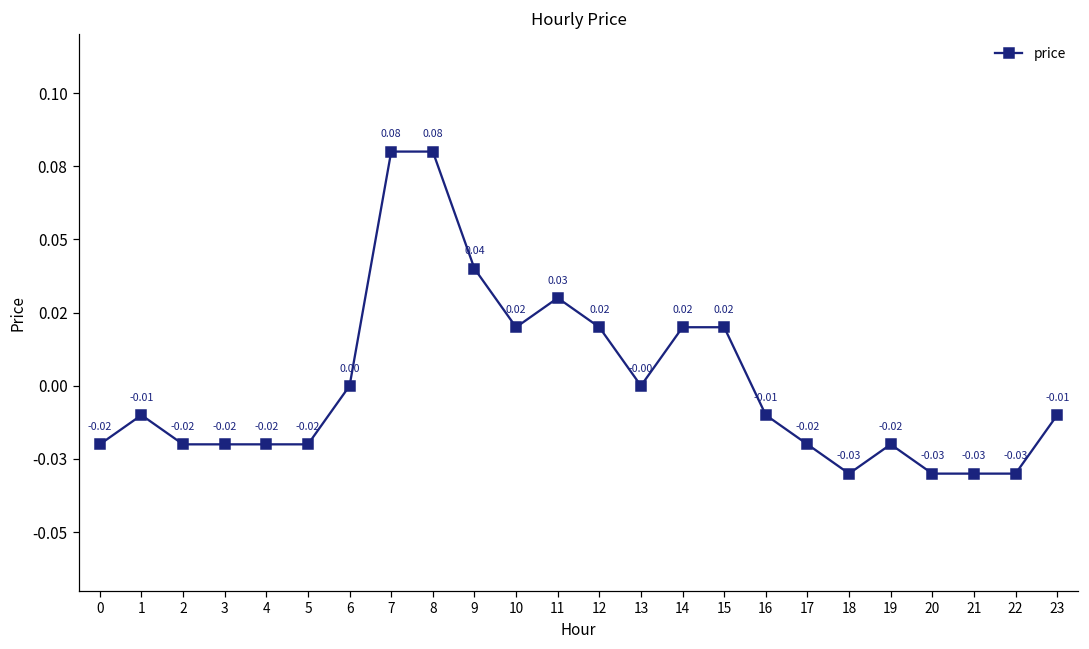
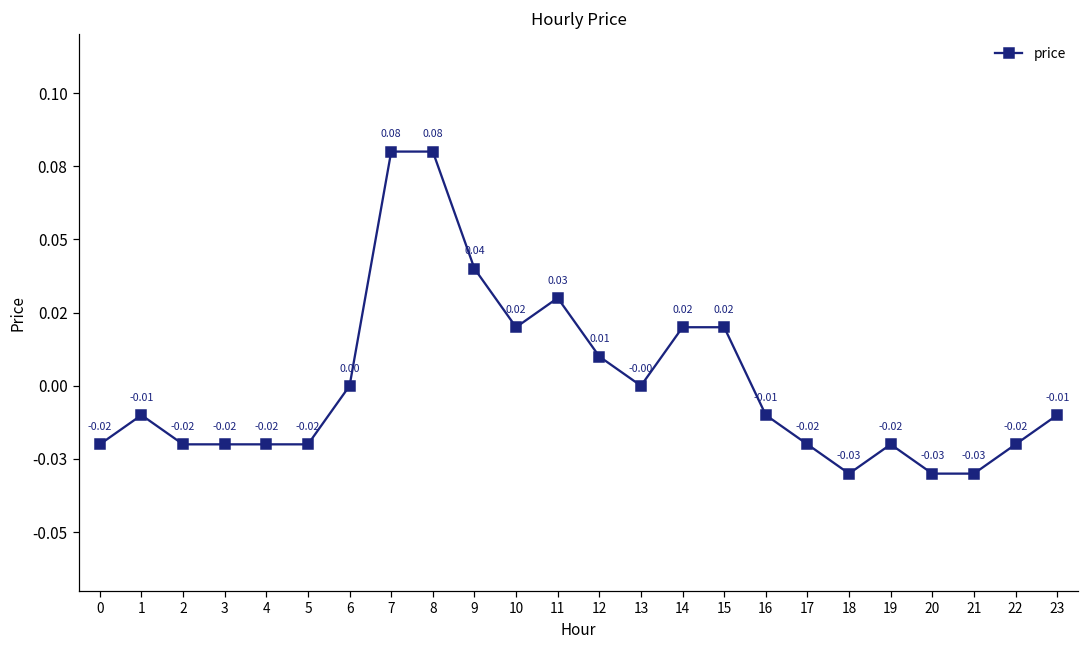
12: 0.02 -> 0.01
22: -0.03 -> -0.02
